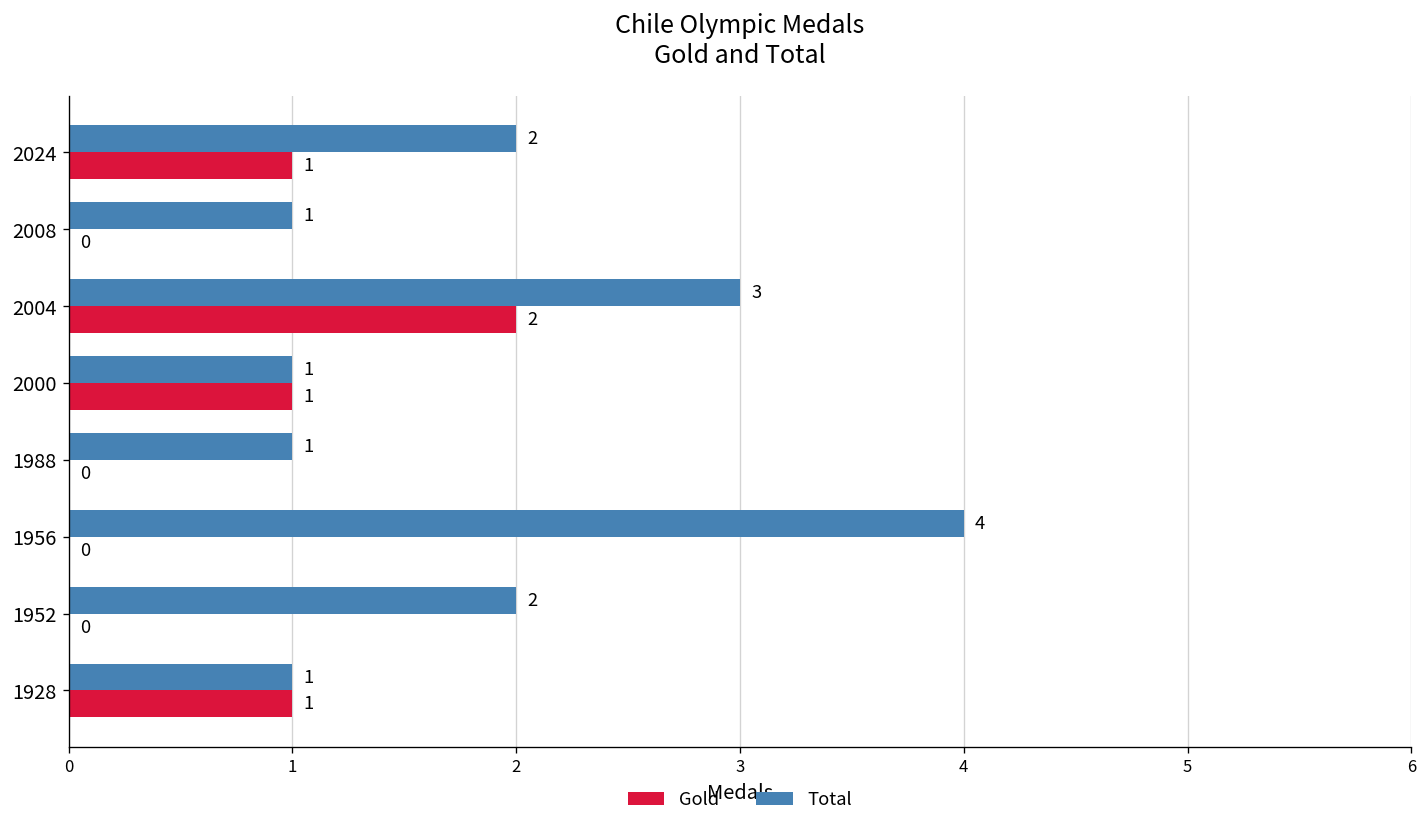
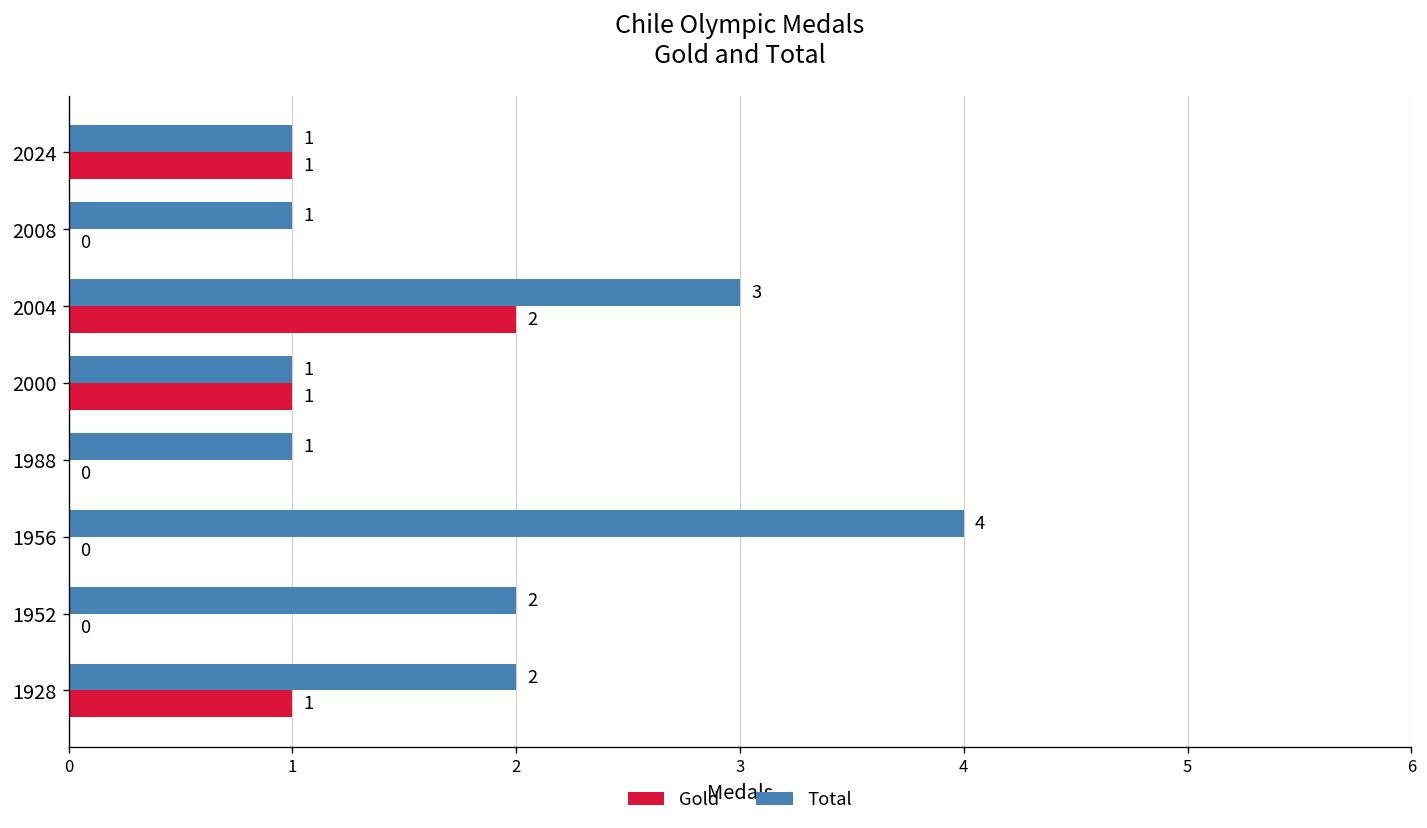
Total, 2024: 2 -> 1
Total, 1928: 1 -> 2
